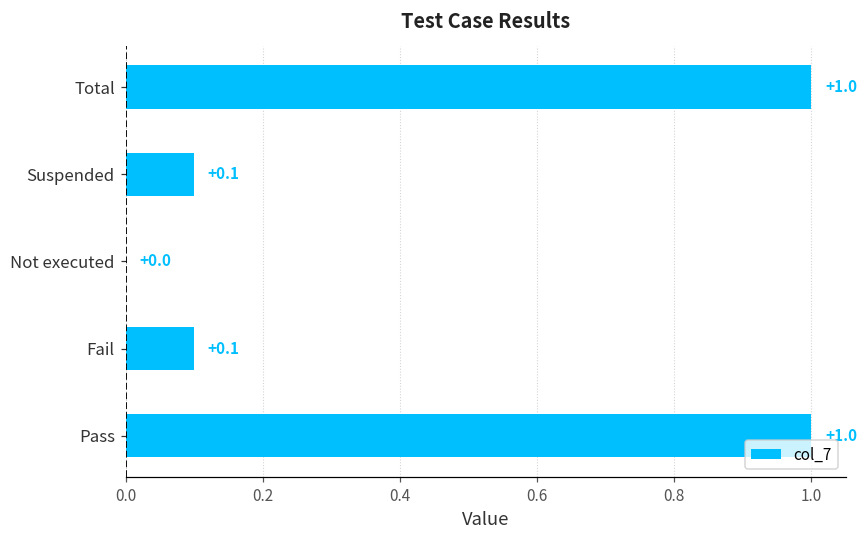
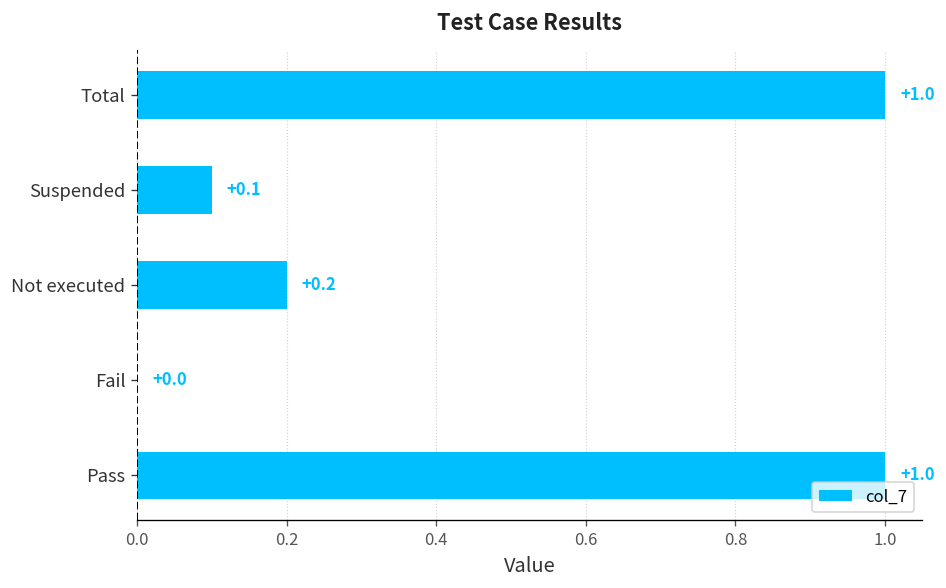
Not executed: +0.0 -> +0.2
Fail: +0.1 -> +0.0
